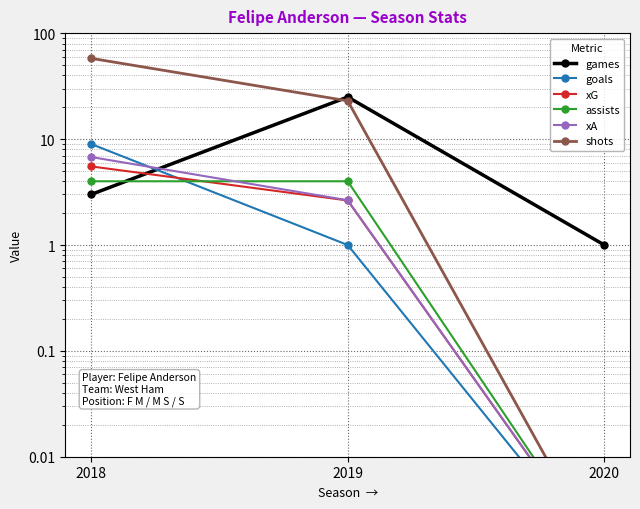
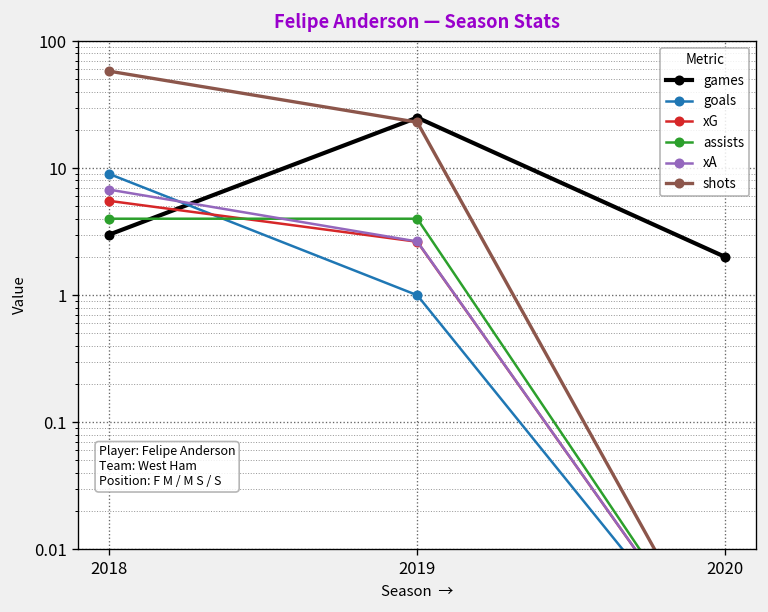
games, 2020: 1 -> 2
